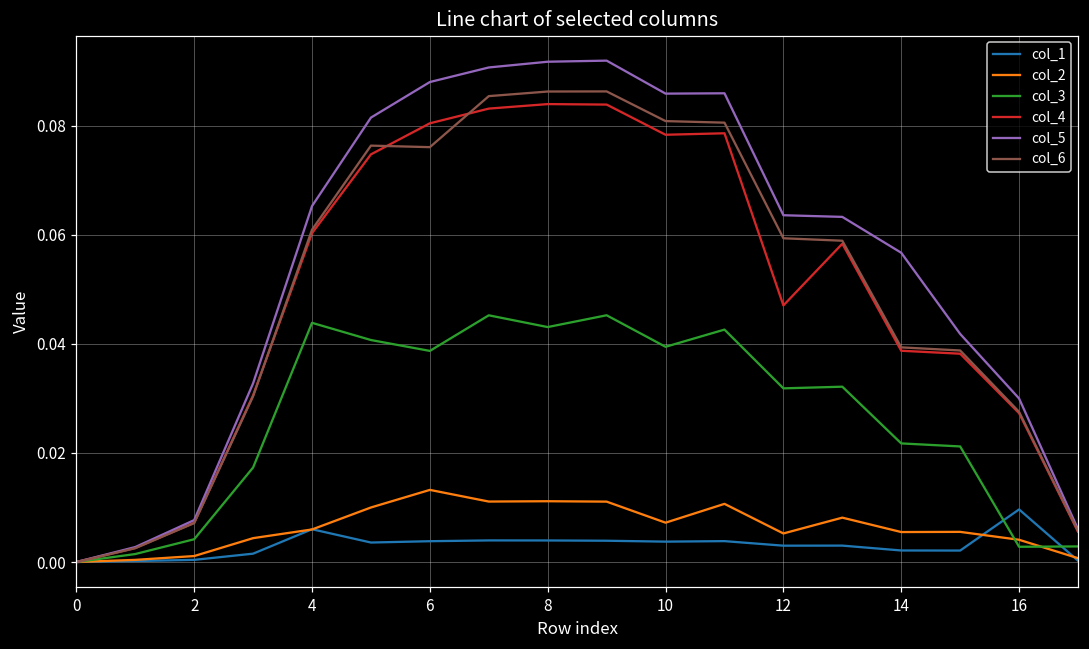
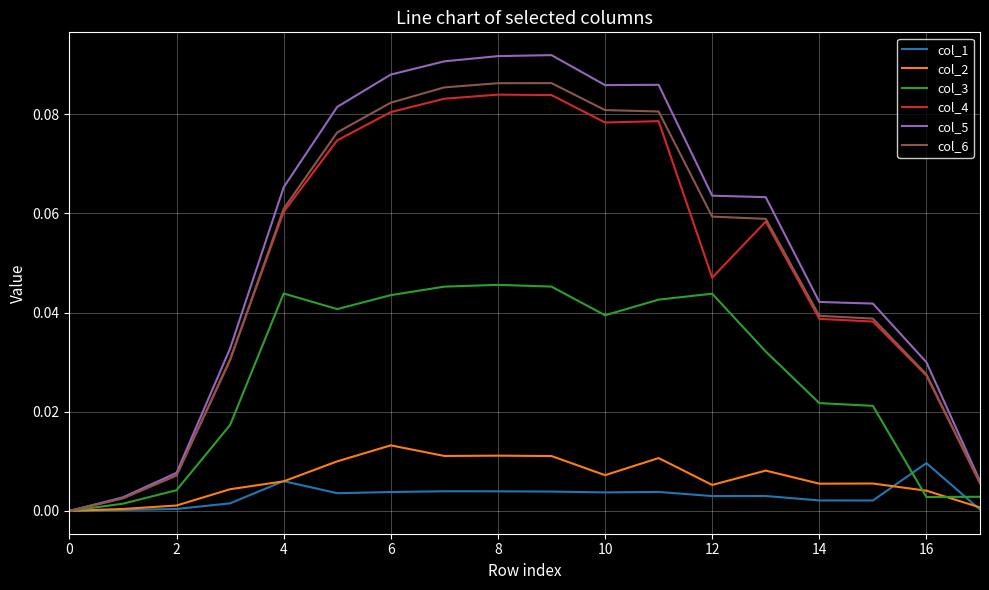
col_3, 6: 0.039 -> 0.044
col_6, 6: 0.076 -> 0.082
col_3, 8: 0.043 -> 0.046
col_3, 12: 0.032 -> 0.044
col_5, 14: 0.057 -> 0.042
